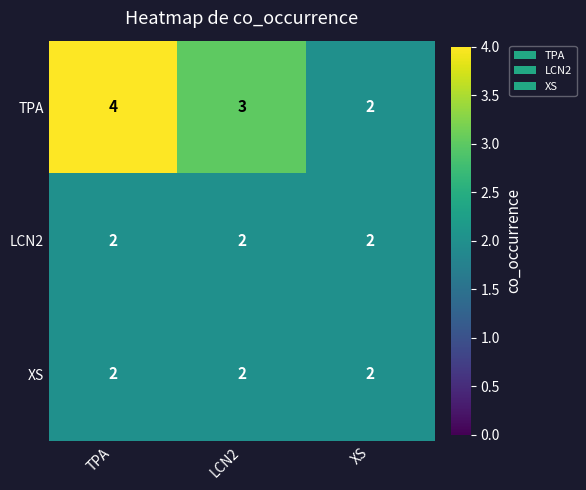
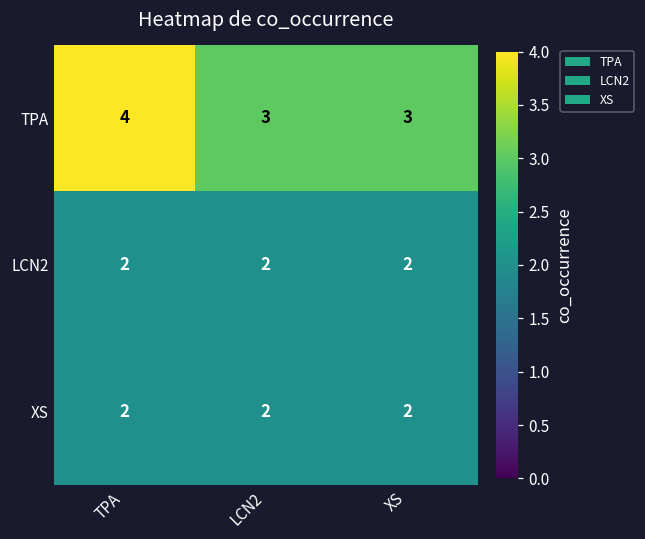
TPA, XS: 2 -> 3
